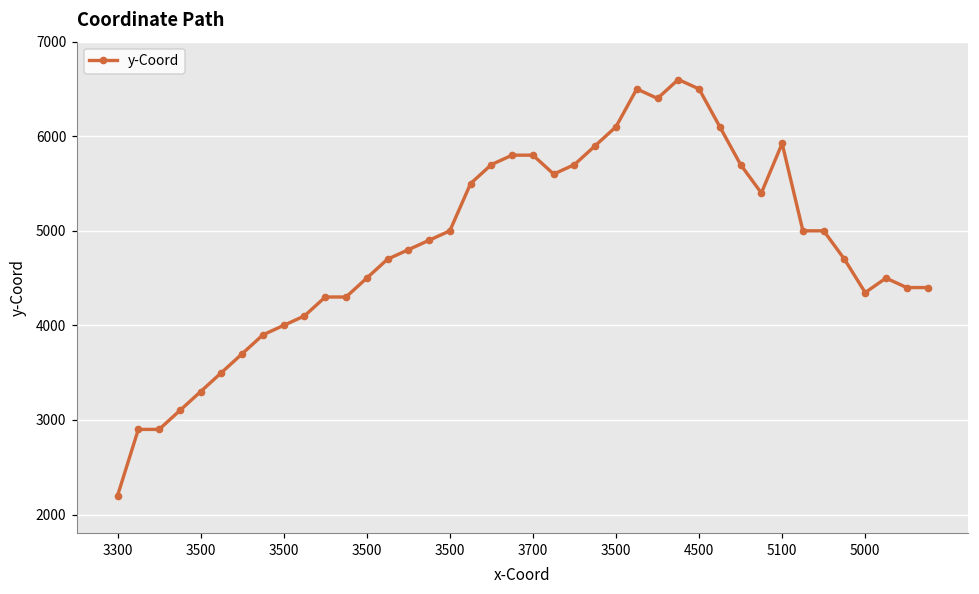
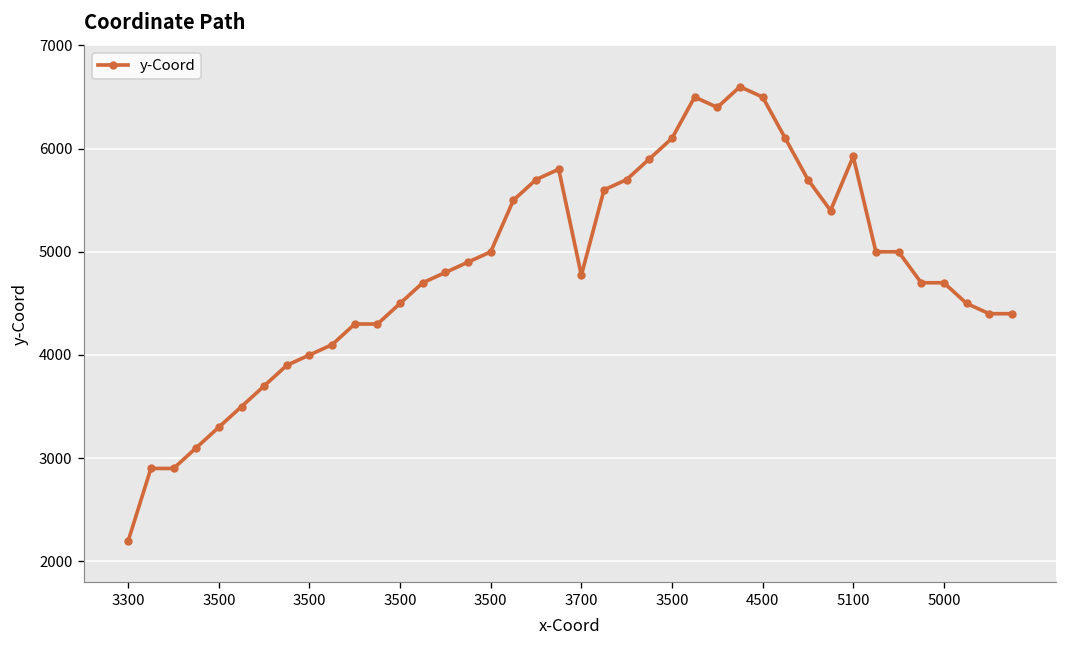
3700: 5800 -> 4800
5000: 4300 -> 4700
